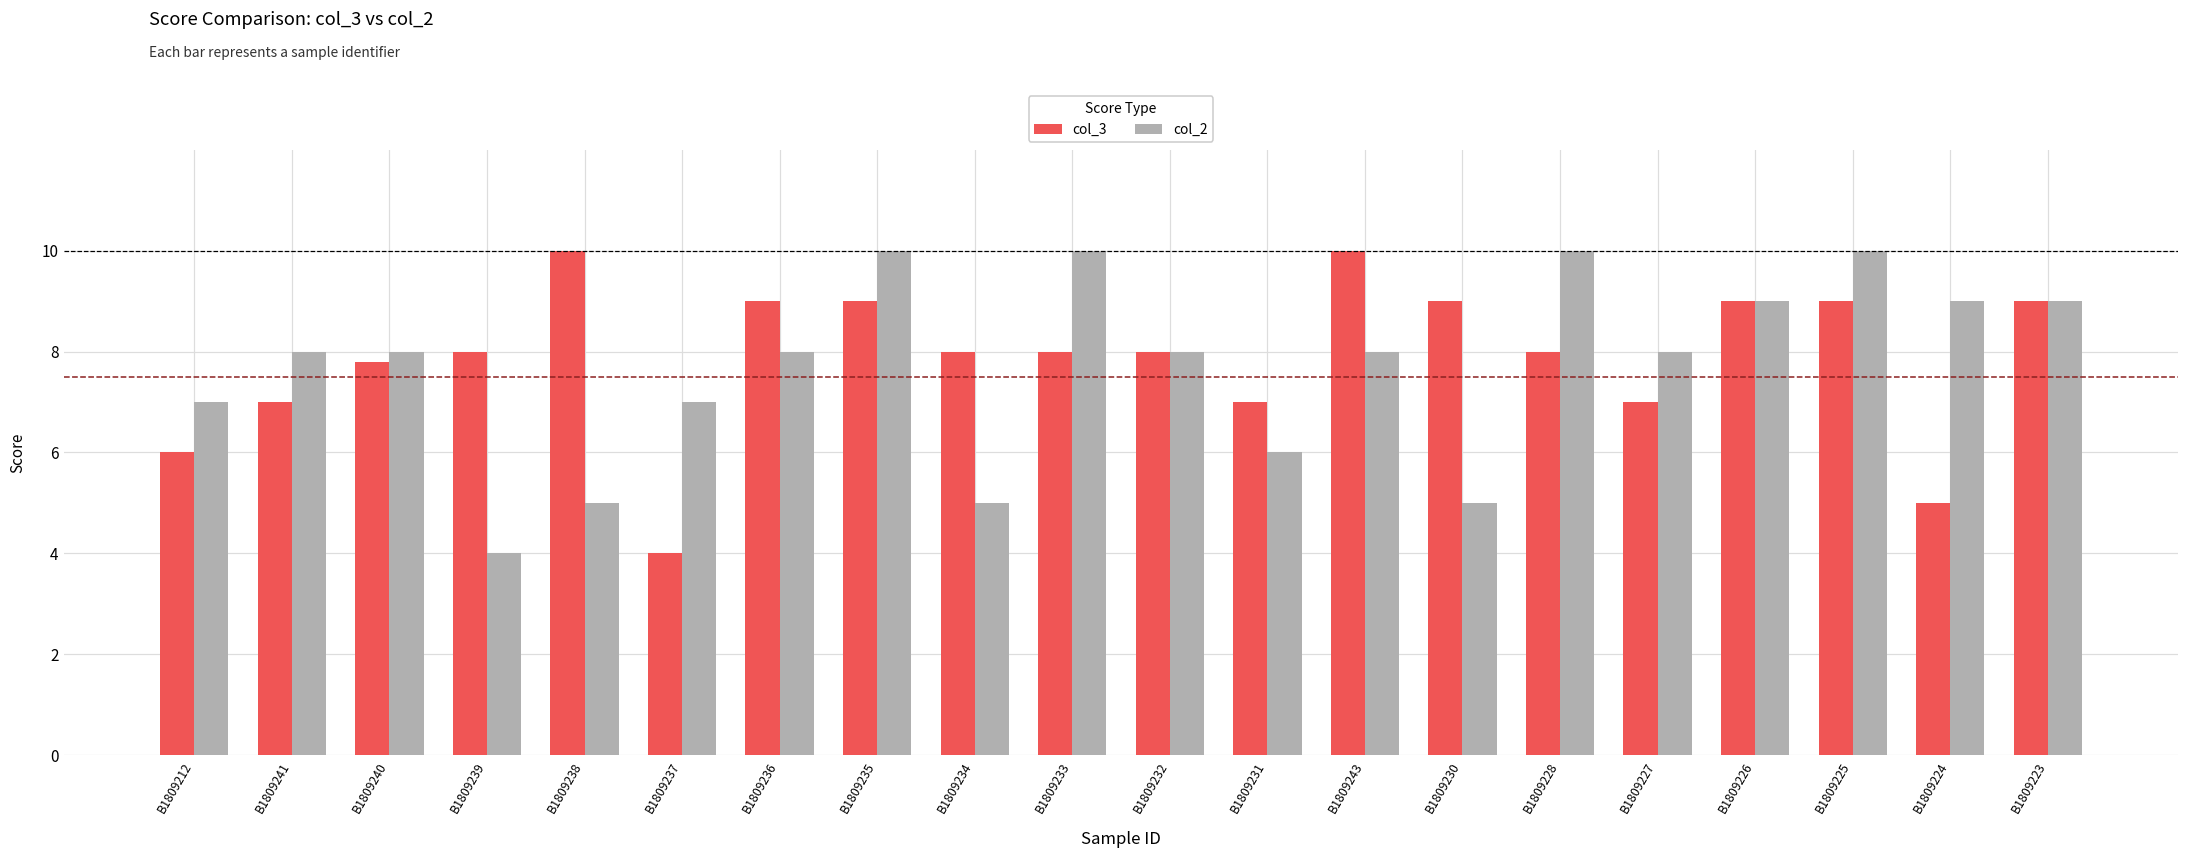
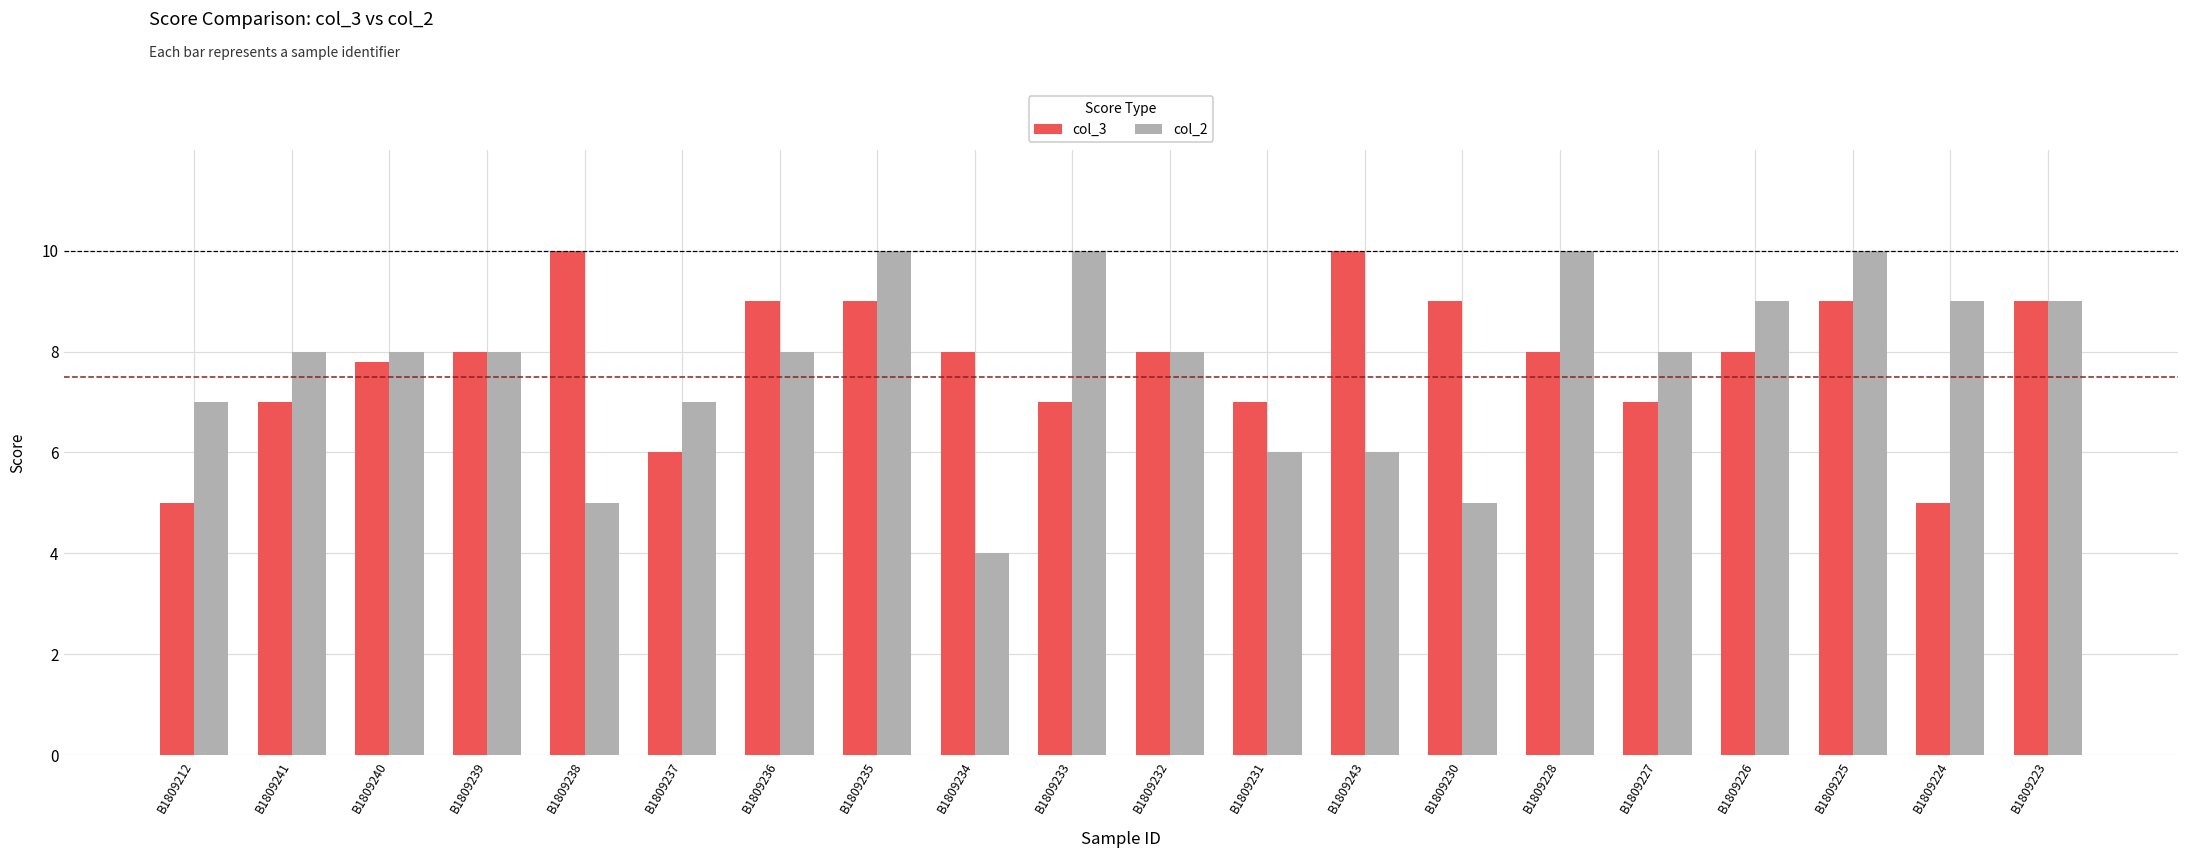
col_3, B1809212: 6 -> 5
col_2, B1809239: 4 -> 8
col_3, B1809237: 4 -> 6
col_2, B1809234: 5 -> 4
col_3, B1809233: 8 -> 7
col_2, B1809243: 8 -> 6
col_3, B1809226: 9 -> 8
